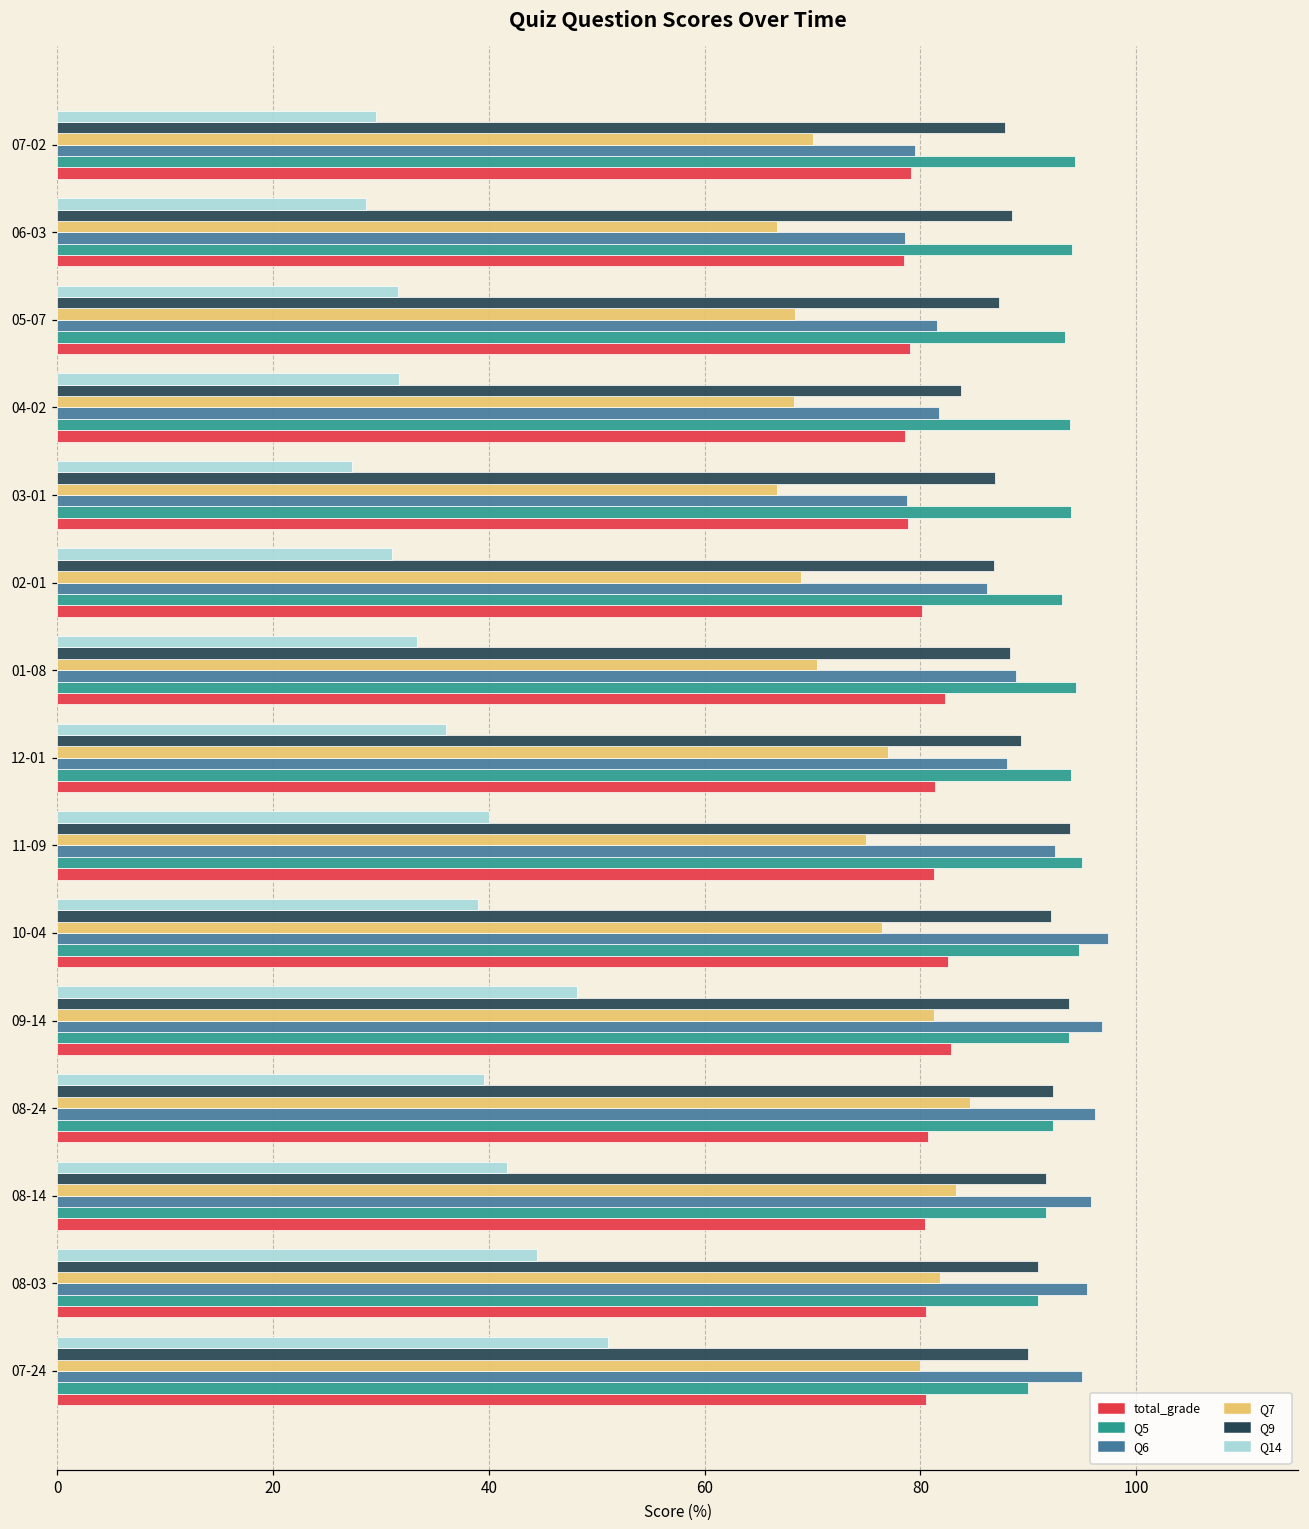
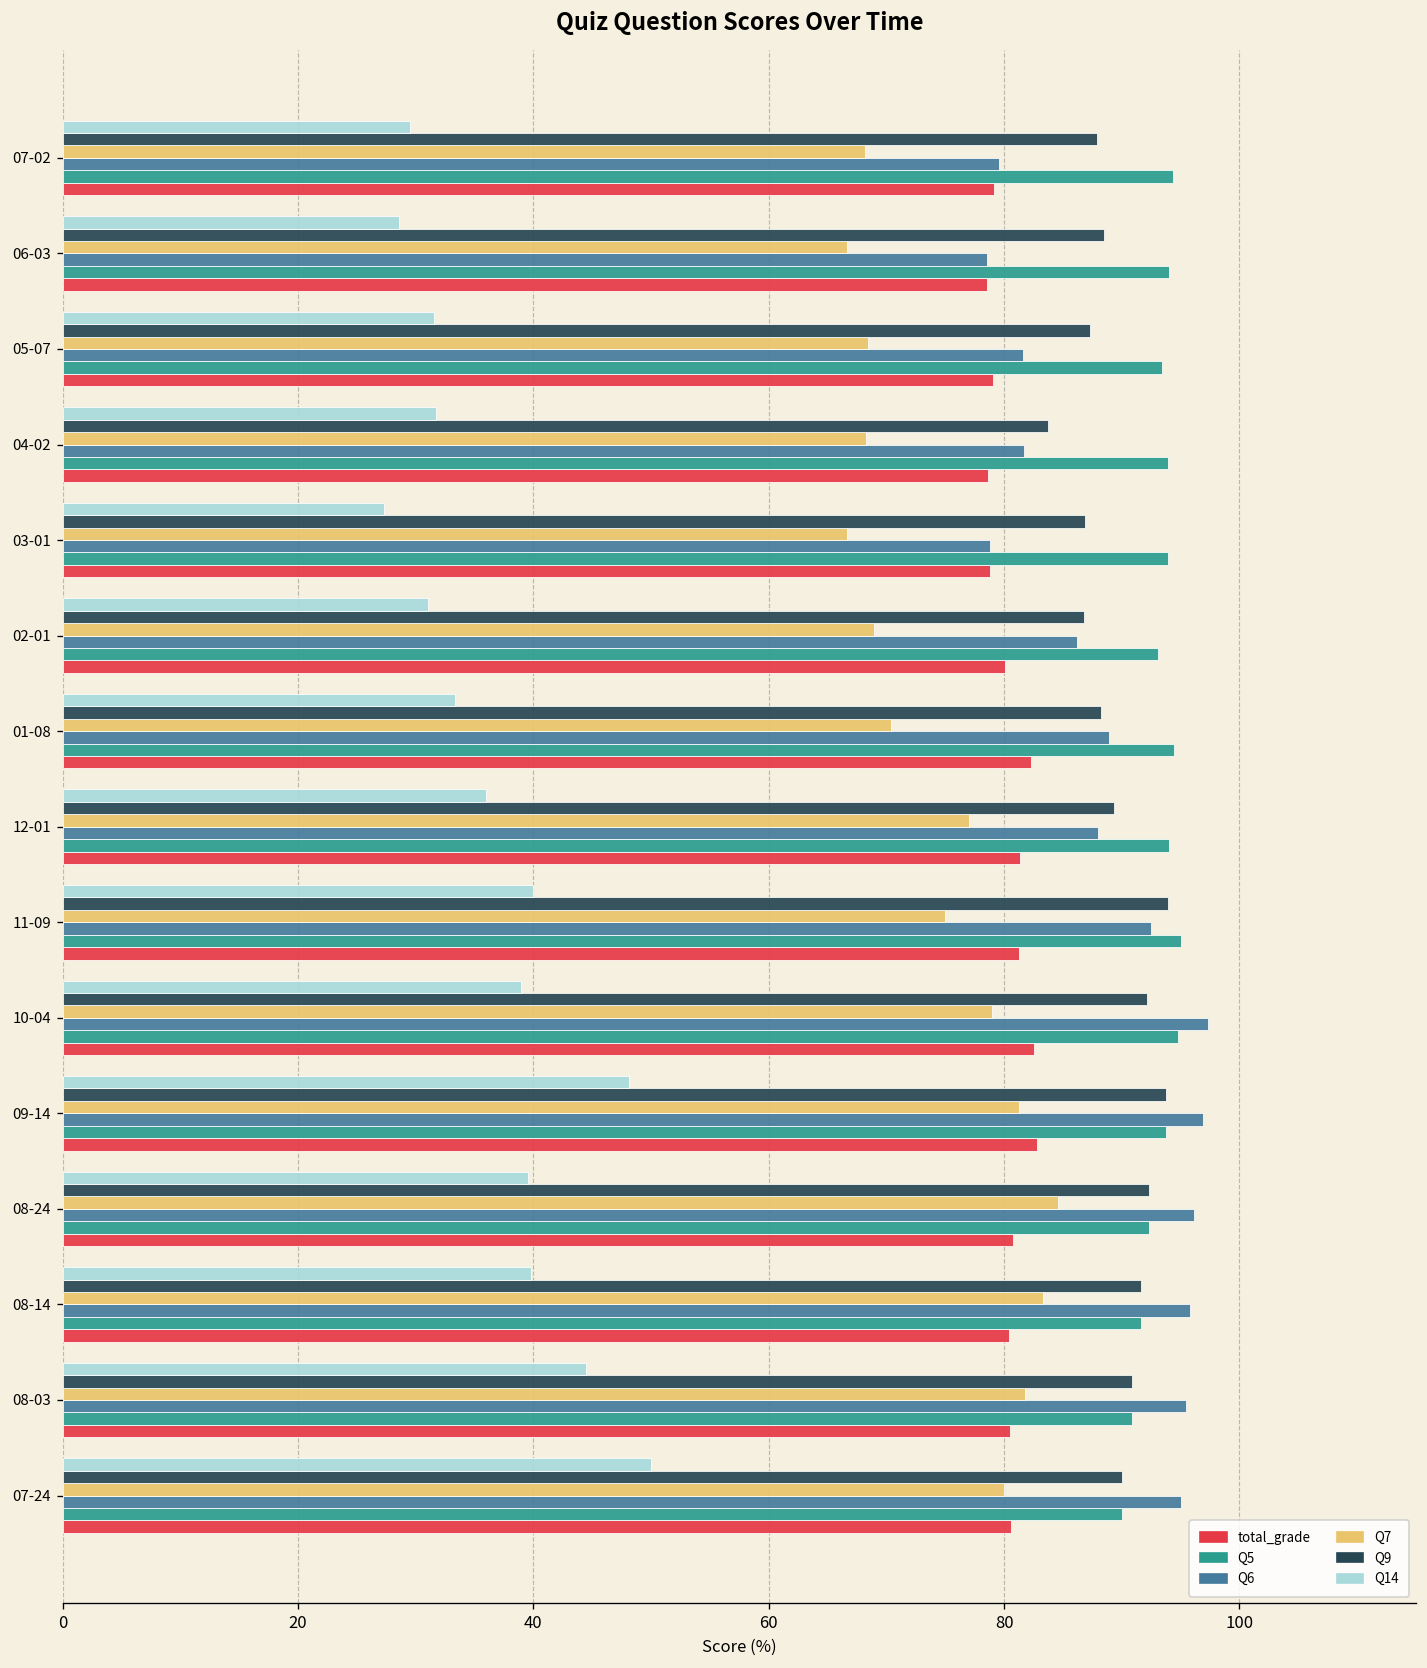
Q7, 07-02: 70 -> 68
Q7, 10-04: 76 -> 79
Q14, 08-14: 42 -> 40
Q14, 07-24: 51 -> 50
